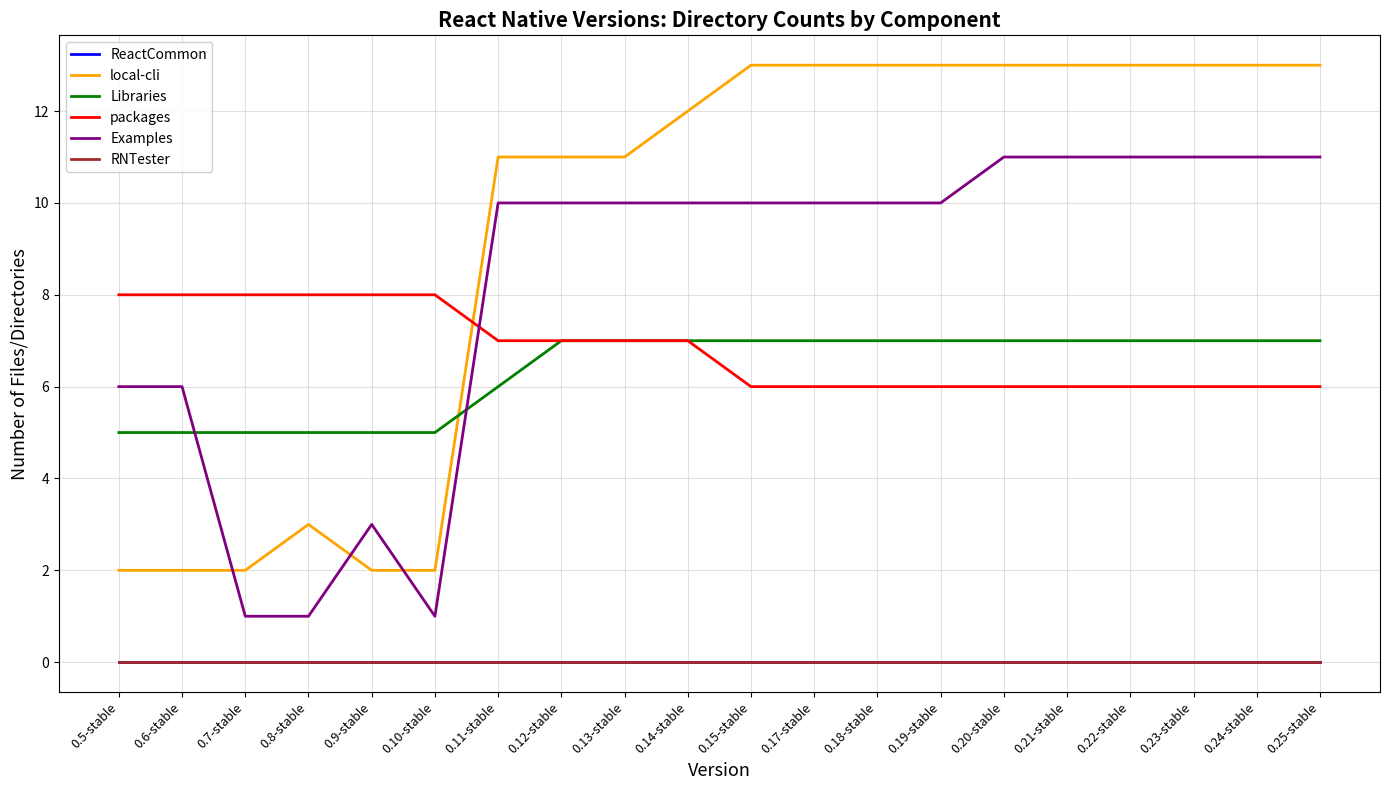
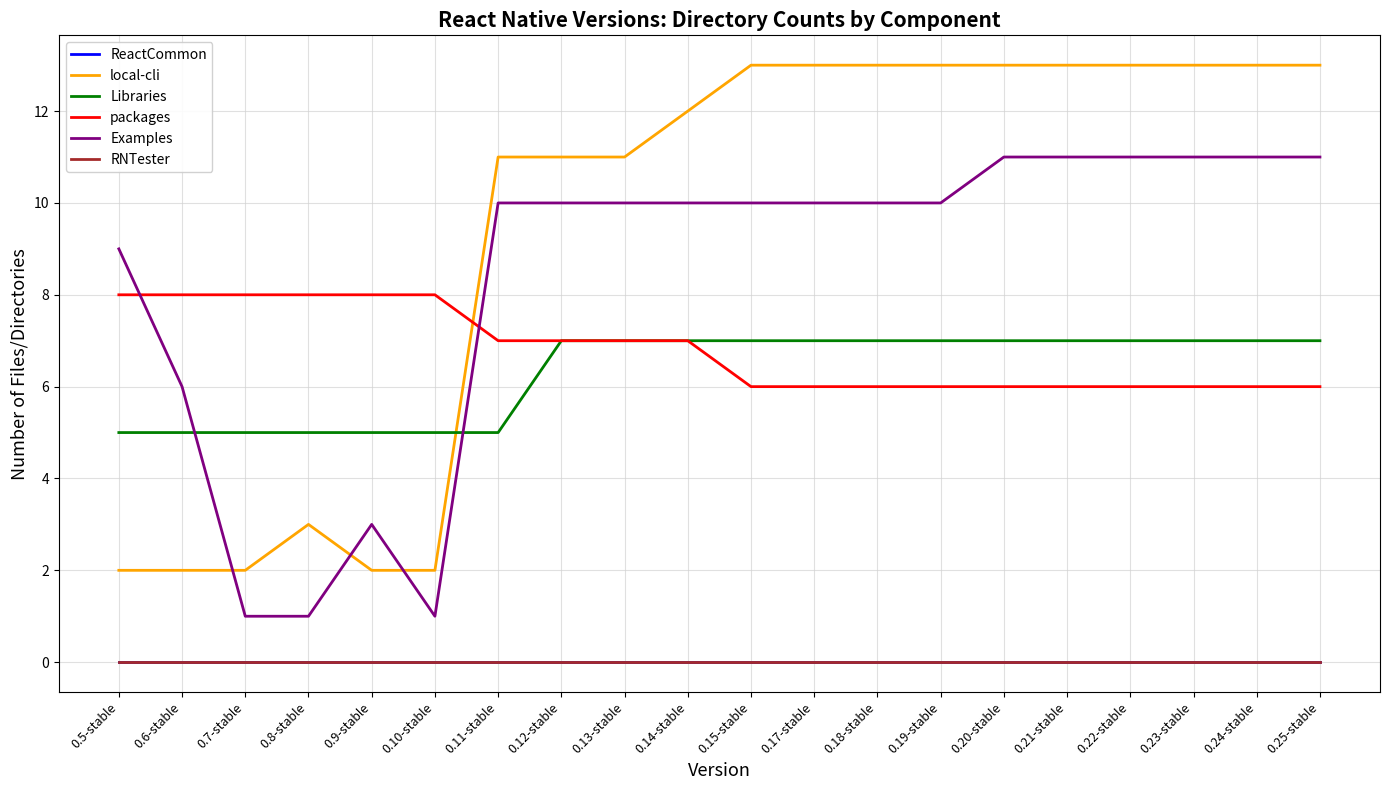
Examples, 0.5-stable: 6 -> 9
Libraries, 0.11-stable: 6 -> 5
